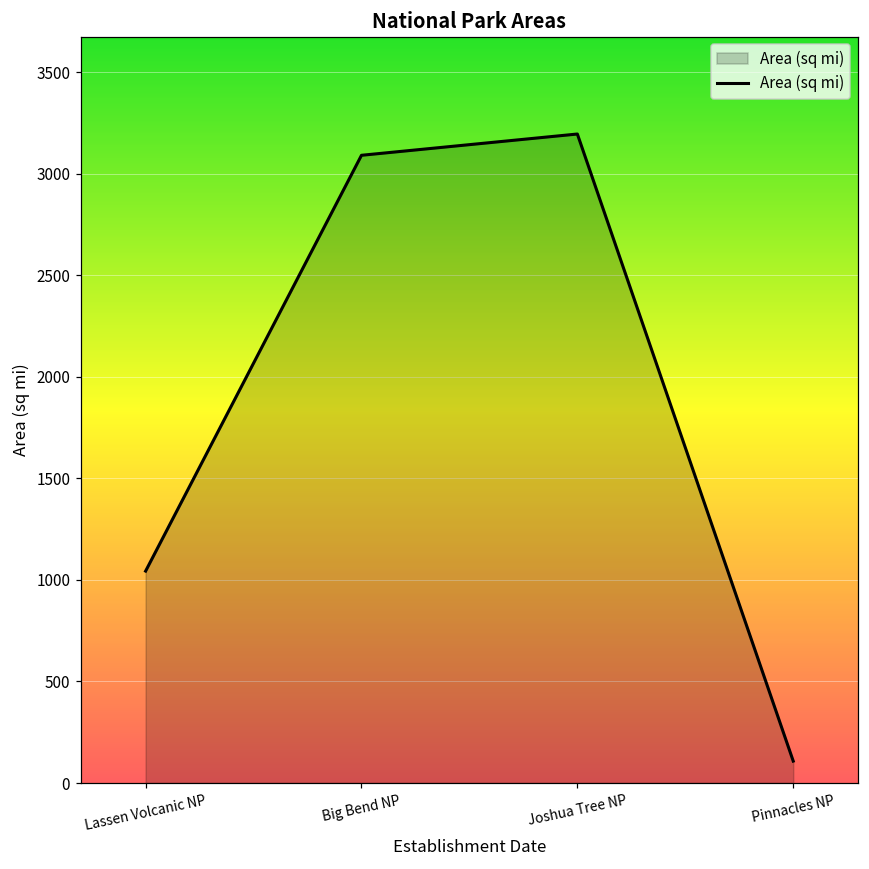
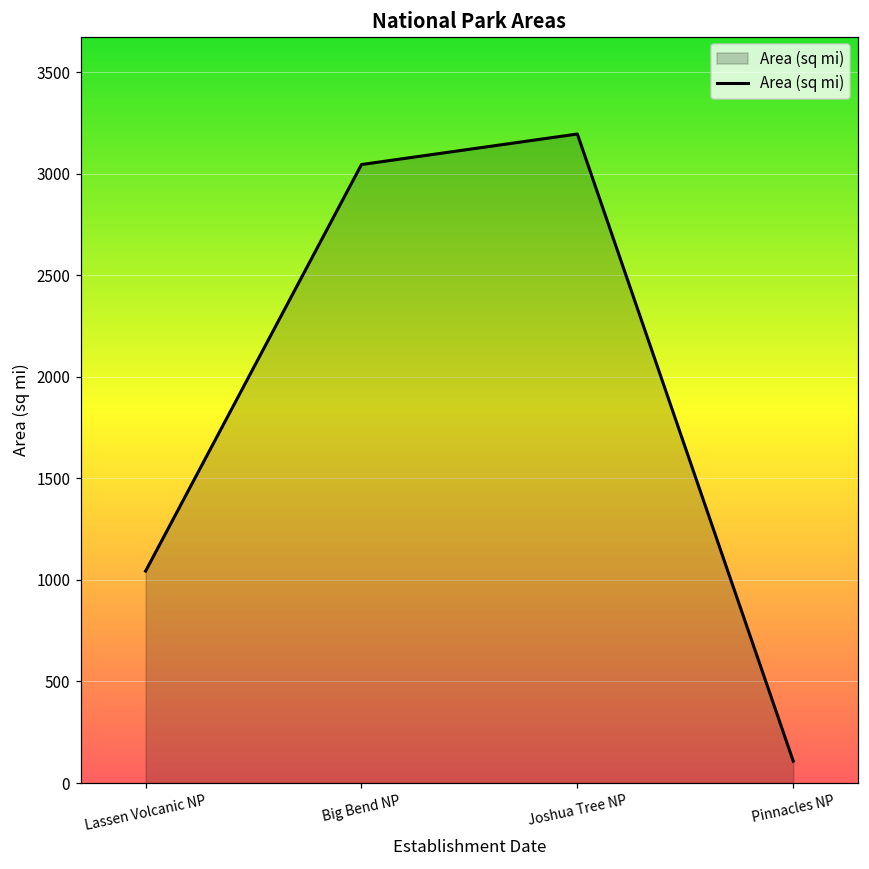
Big Bend NP: 3090 -> 3050
